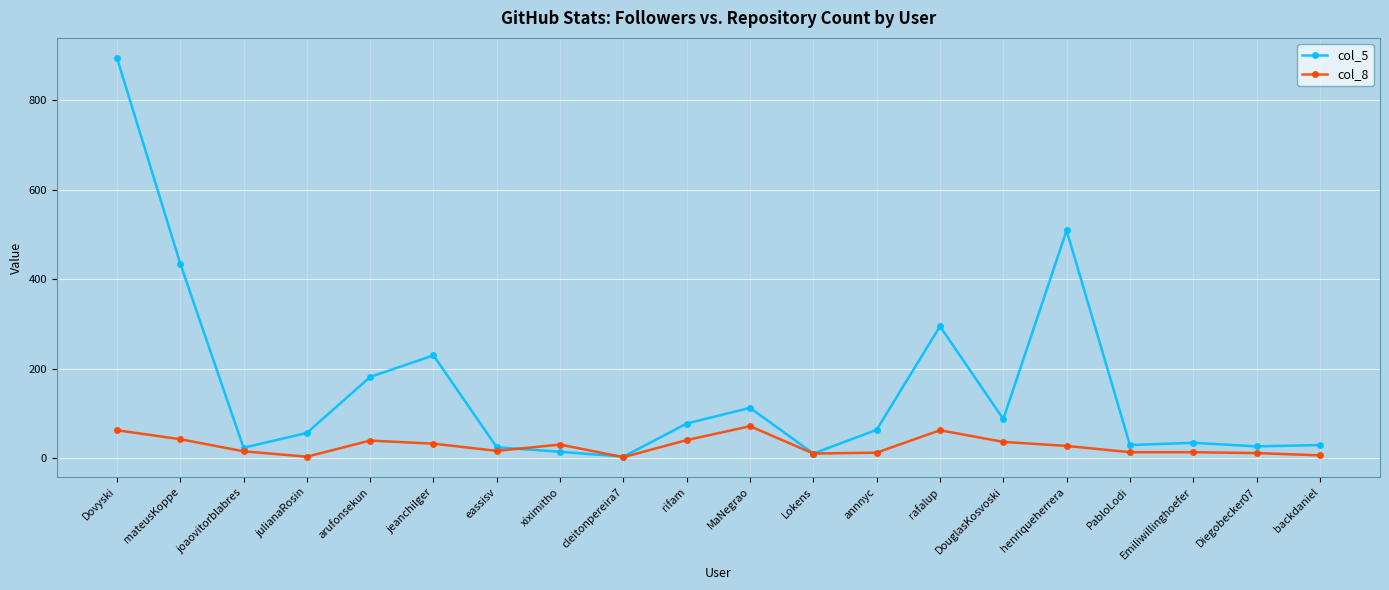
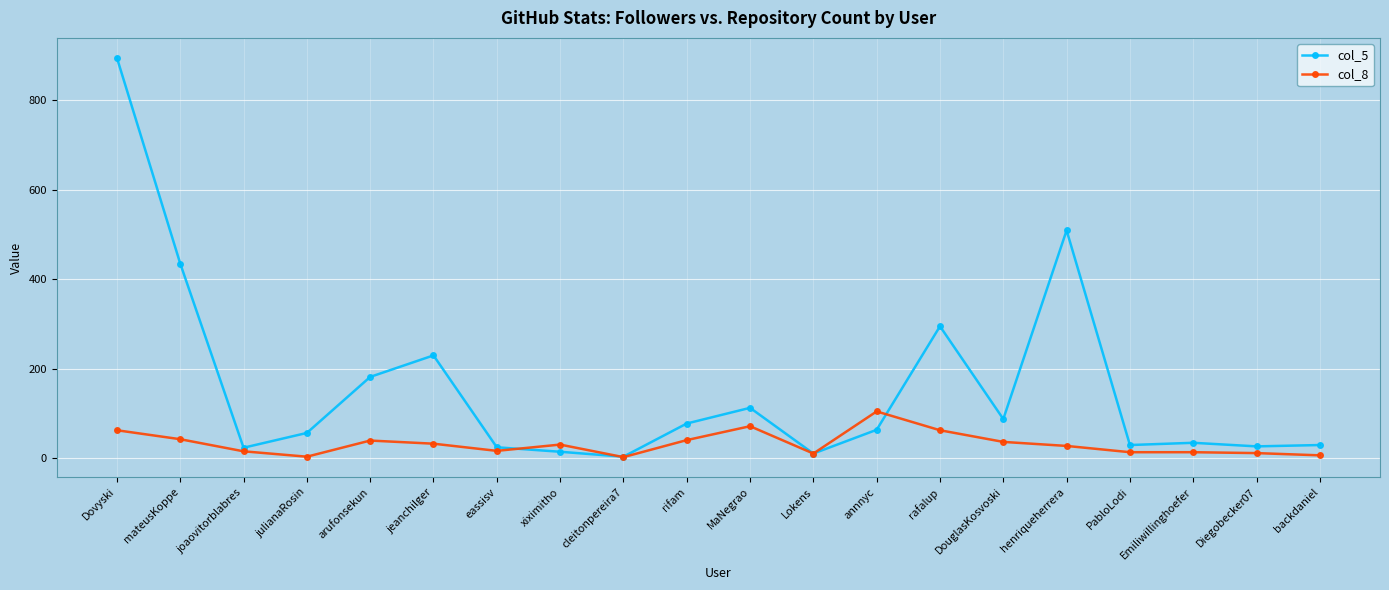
col_8, annnyc: 10 -> 110
